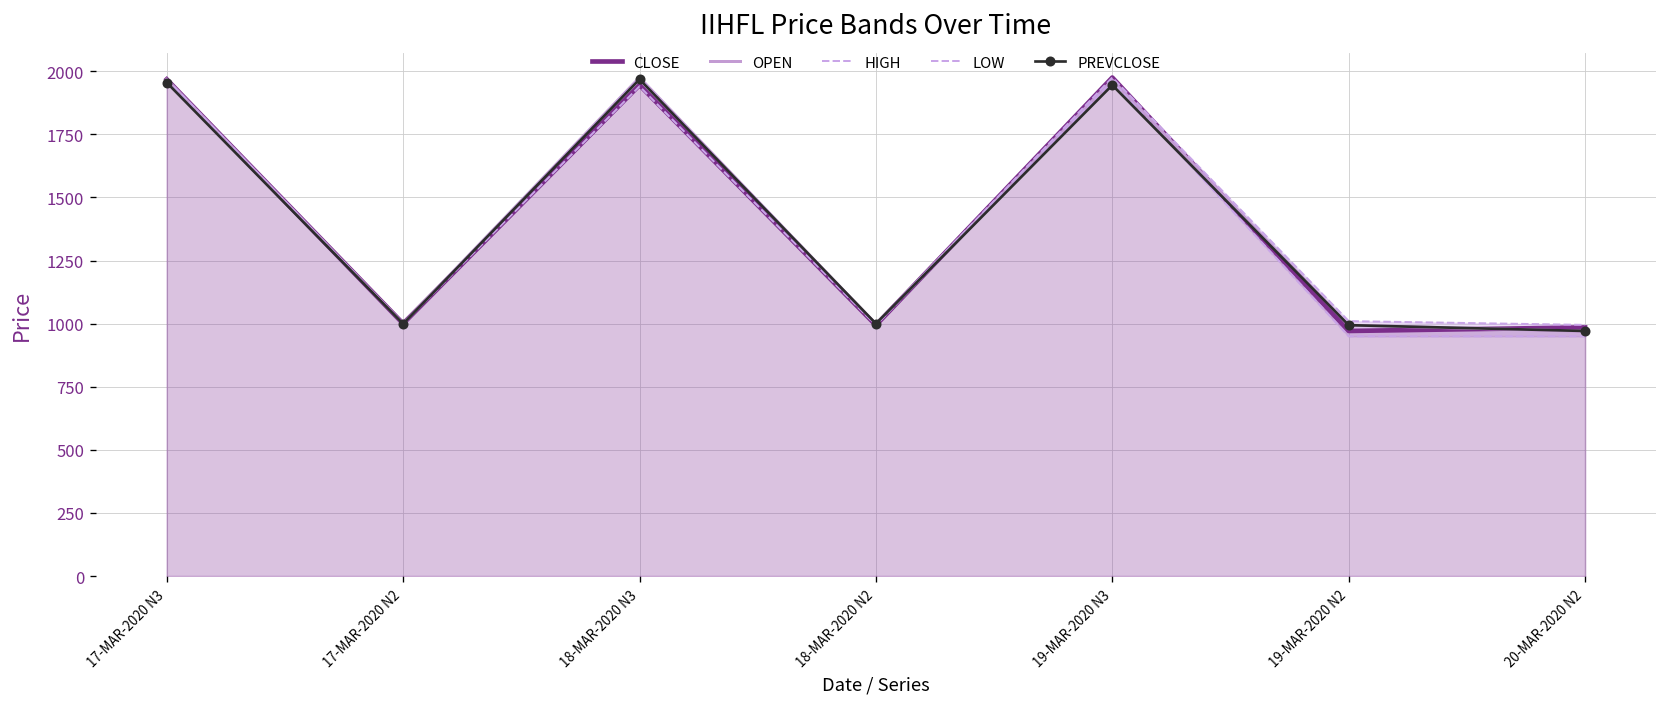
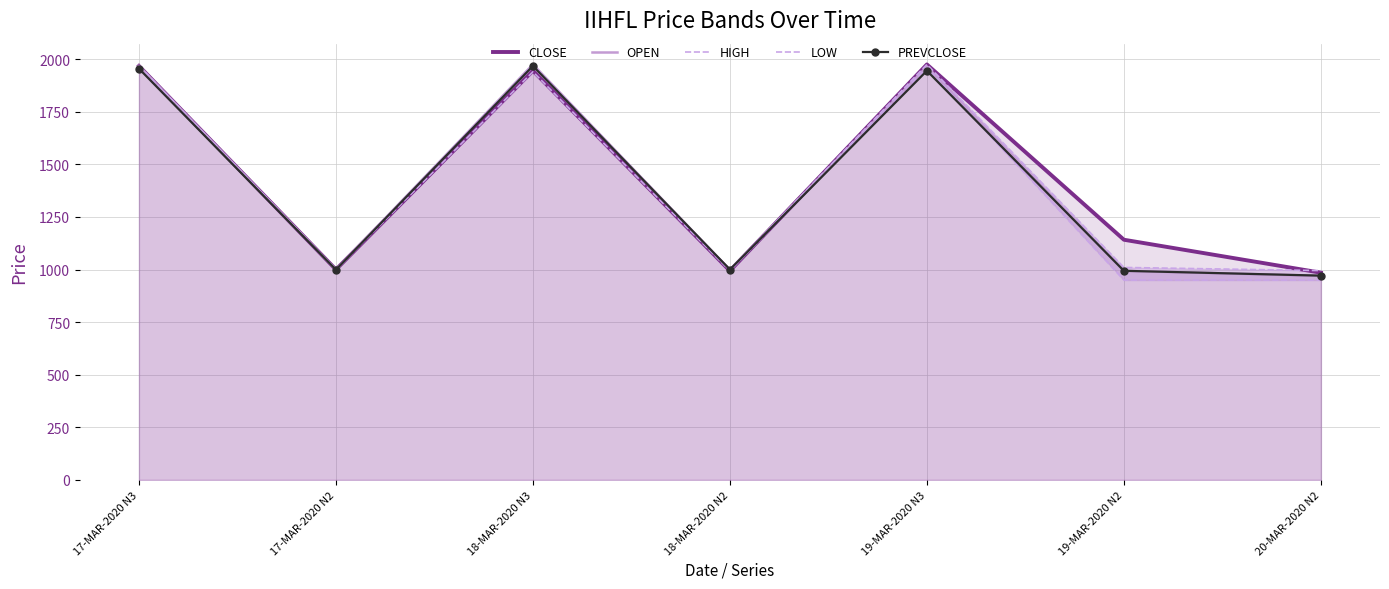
CLOSE, 19-MAR-2020 N2: 970 -> 1140
